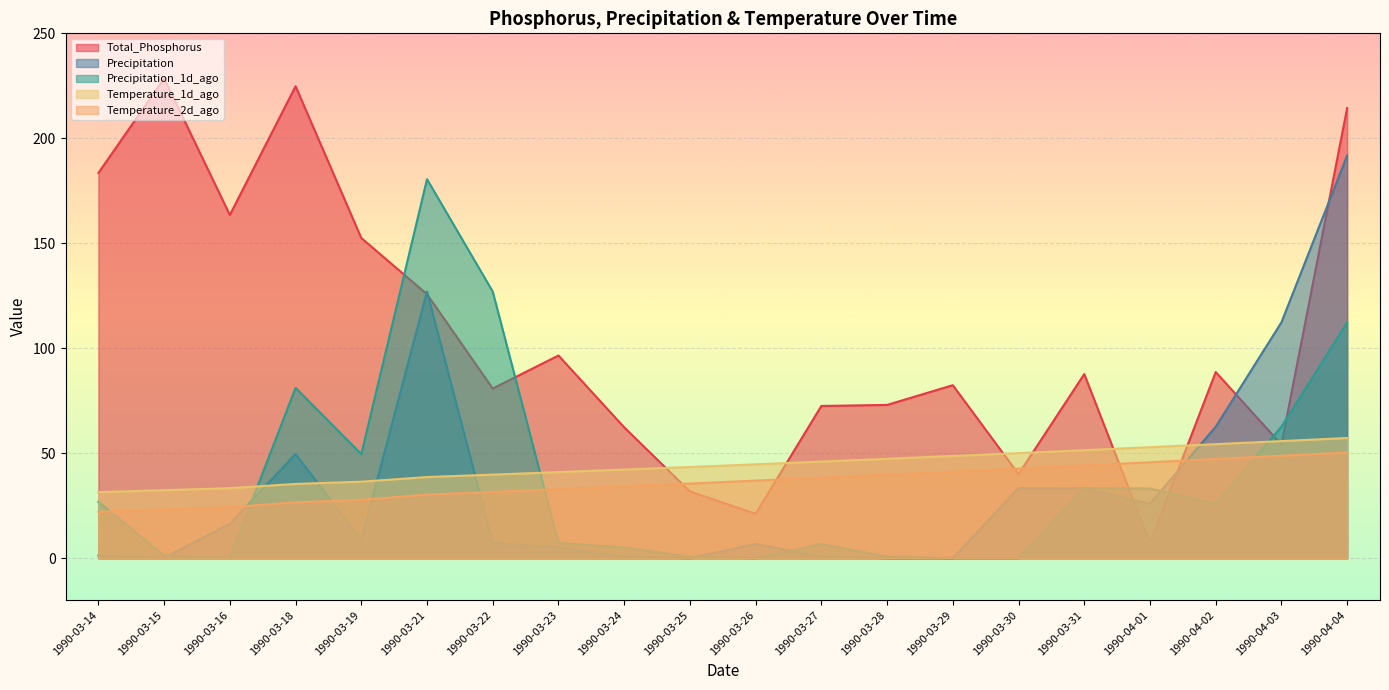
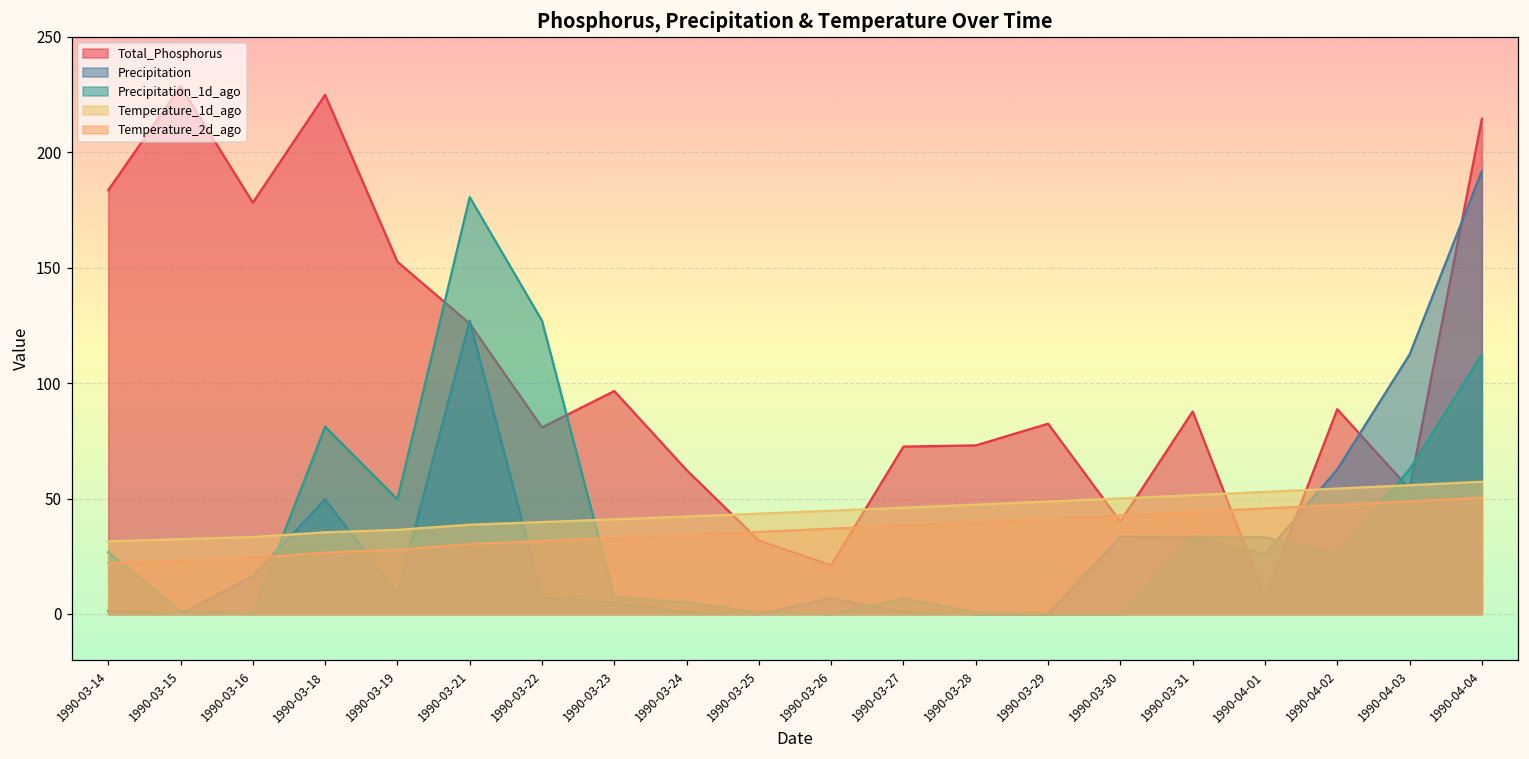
Total_Phosphorus, 1990-03-16: 164 -> 178
